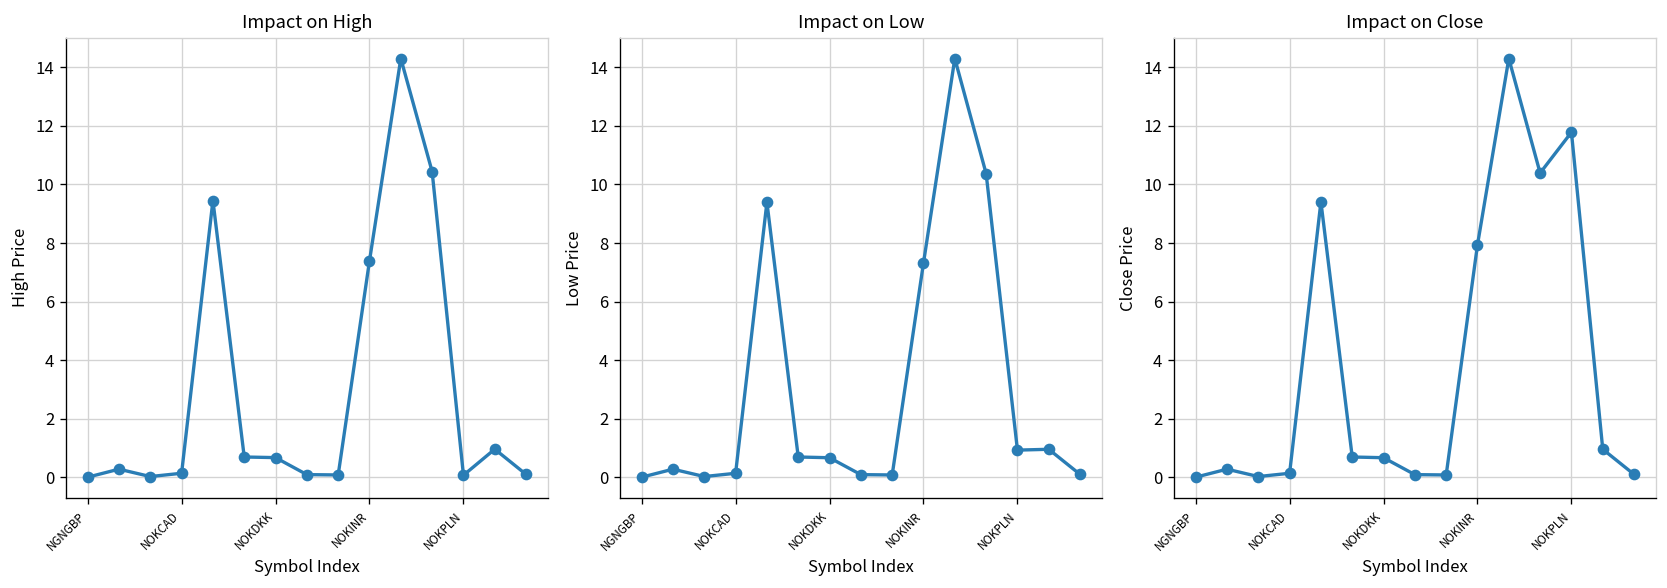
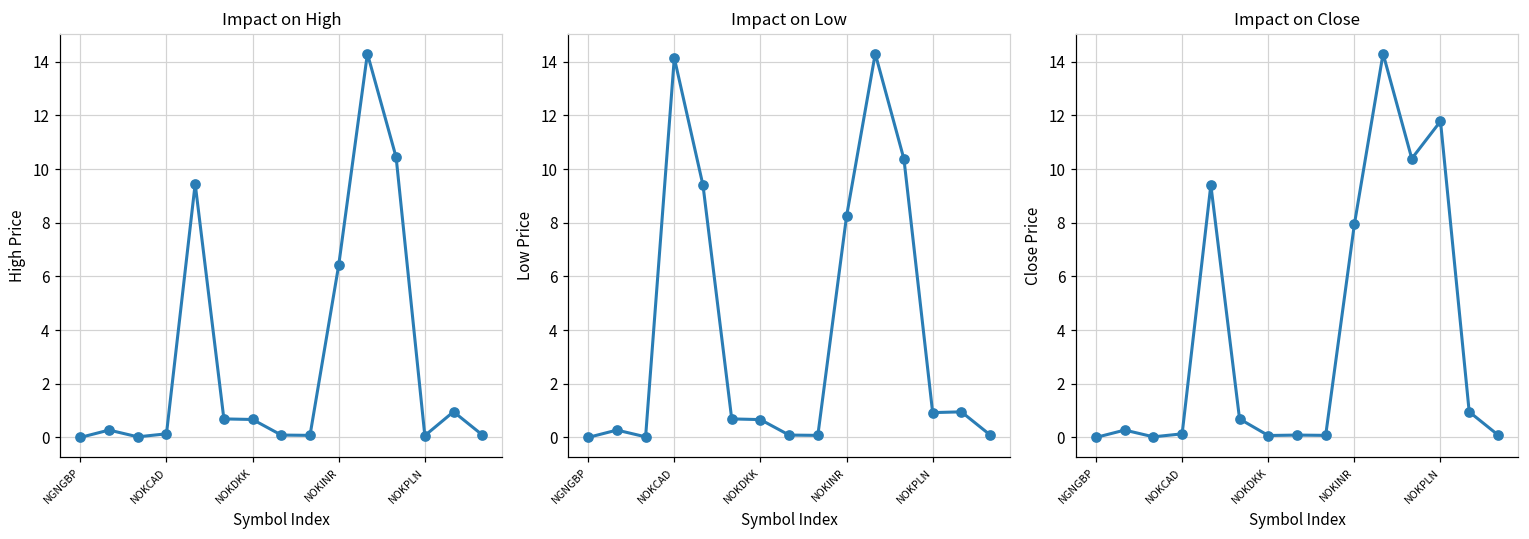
Impact on High, NOKINR: 7.4 -> 6.4
Impact on Low, NOKCAD: 0.1 -> 14.1
Impact on Low, NOKINR: 7.3 -> 8.2
Impact on Close, NOKDKK: 0.7 -> 0.1
